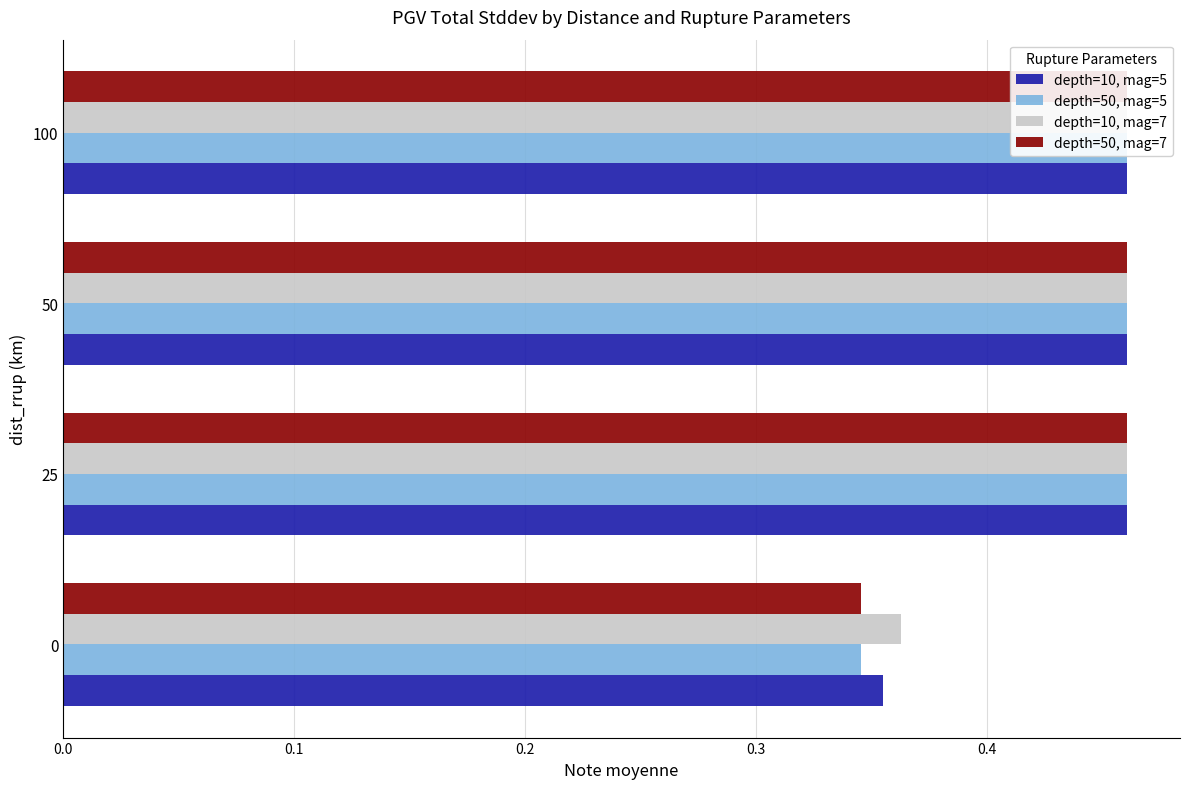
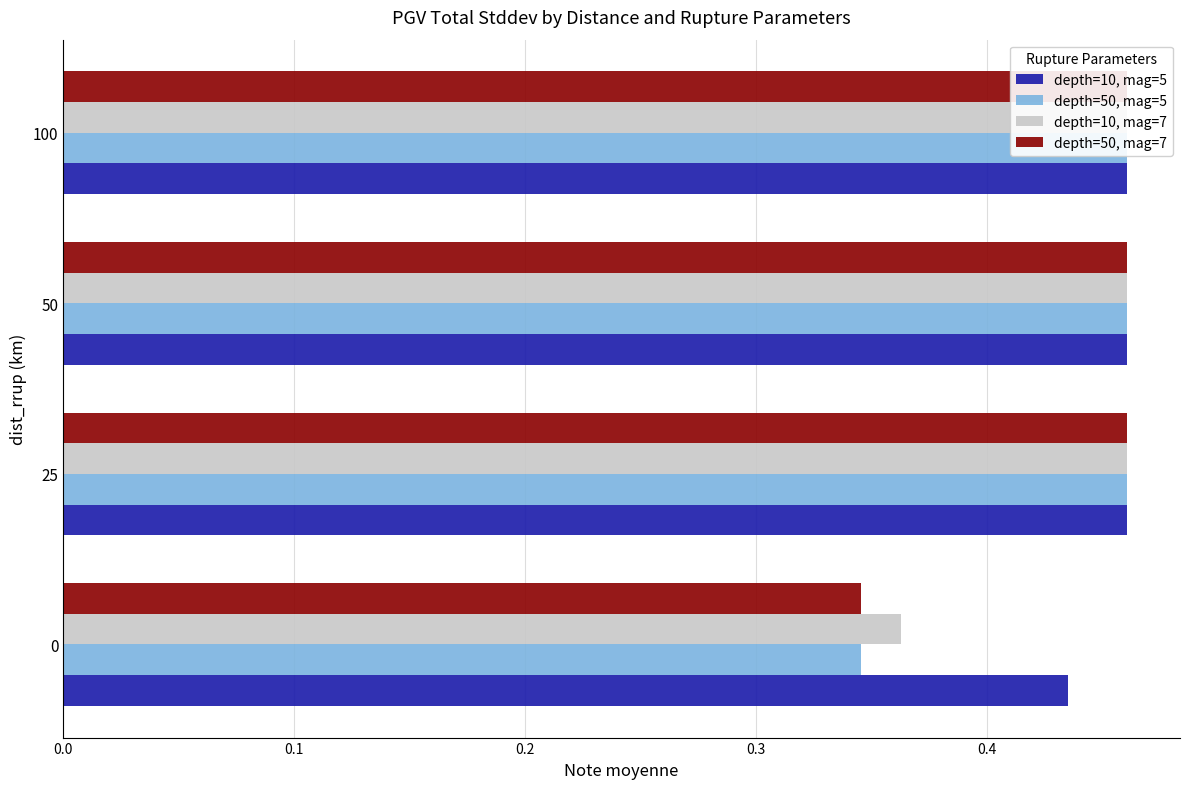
depth=10, mag=5, 0: 0.355 -> 0.435
